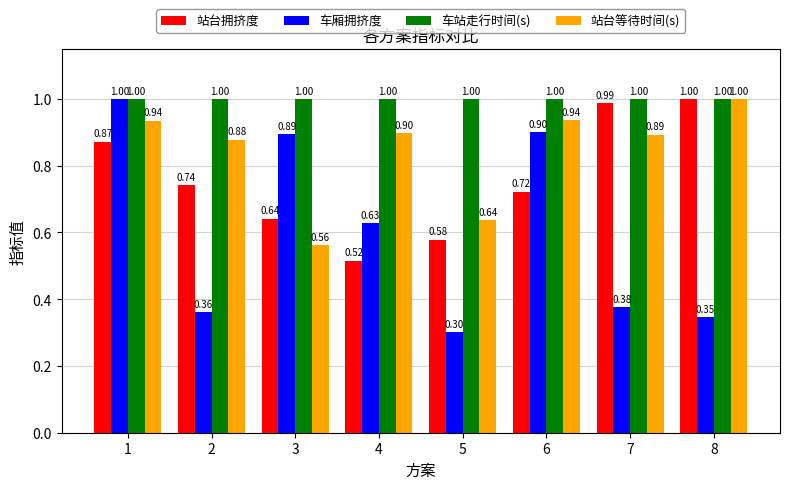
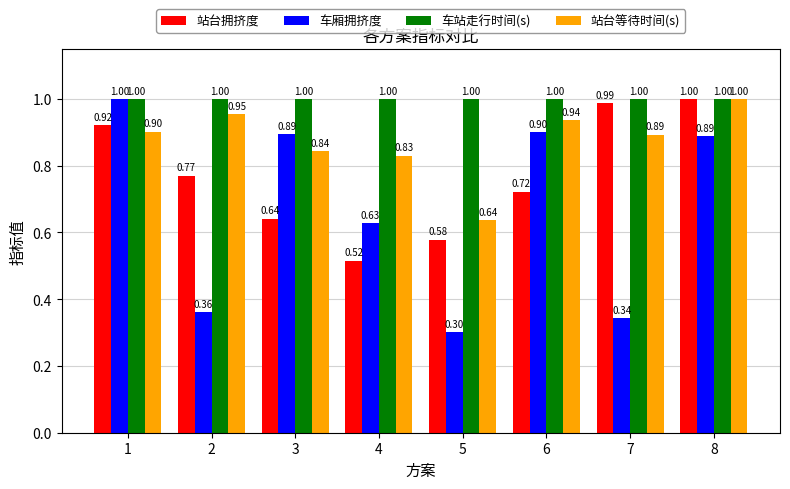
站台拥挤度, 1: 0.87 -> 0.92
站台等待时间(s), 1: 0.94 -> 0.90
站台拥挤度, 2: 0.74 -> 0.77
站台等待时间(s), 2: 0.88 -> 0.95
站台等待时间(s), 3: 0.56 -> 0.84
站台等待时间(s), 4: 0.90 -> 0.83
车厢拥挤度, 7: 0.38 -> 0.34
车厢拥挤度, 8: 0.35 -> 0.89
